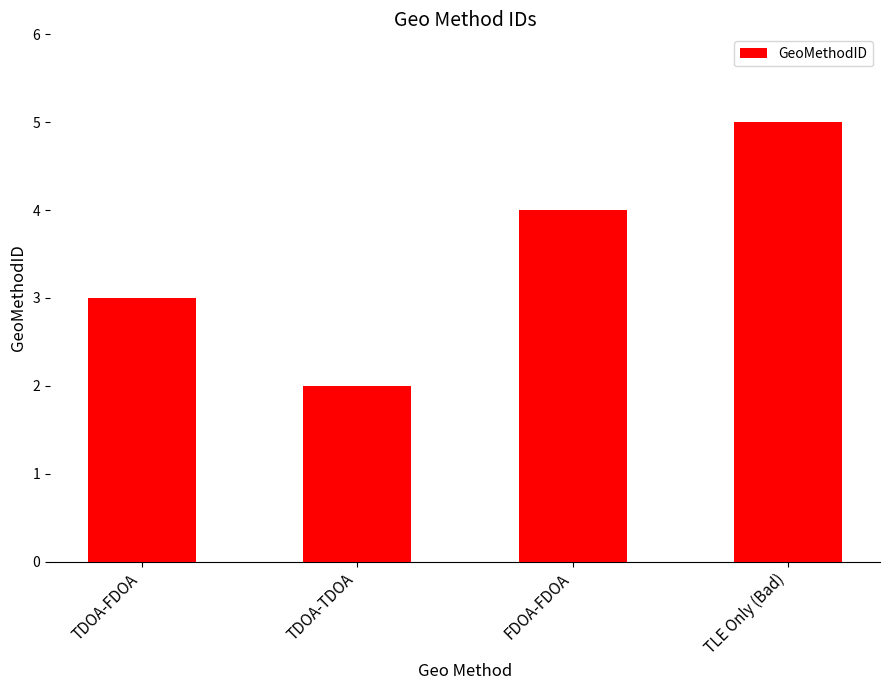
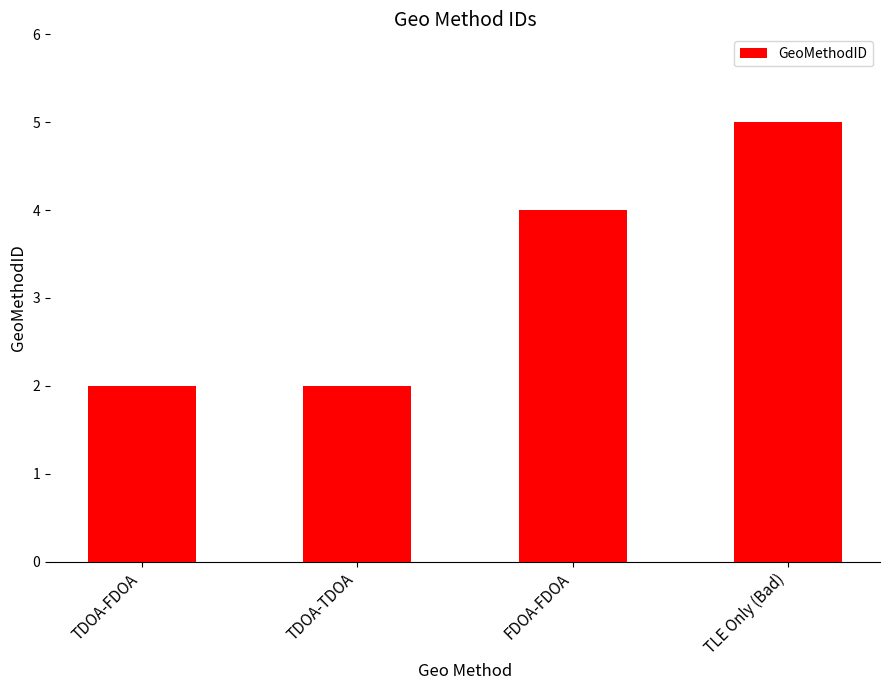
TDOA-FDOA: 3 -> 2
